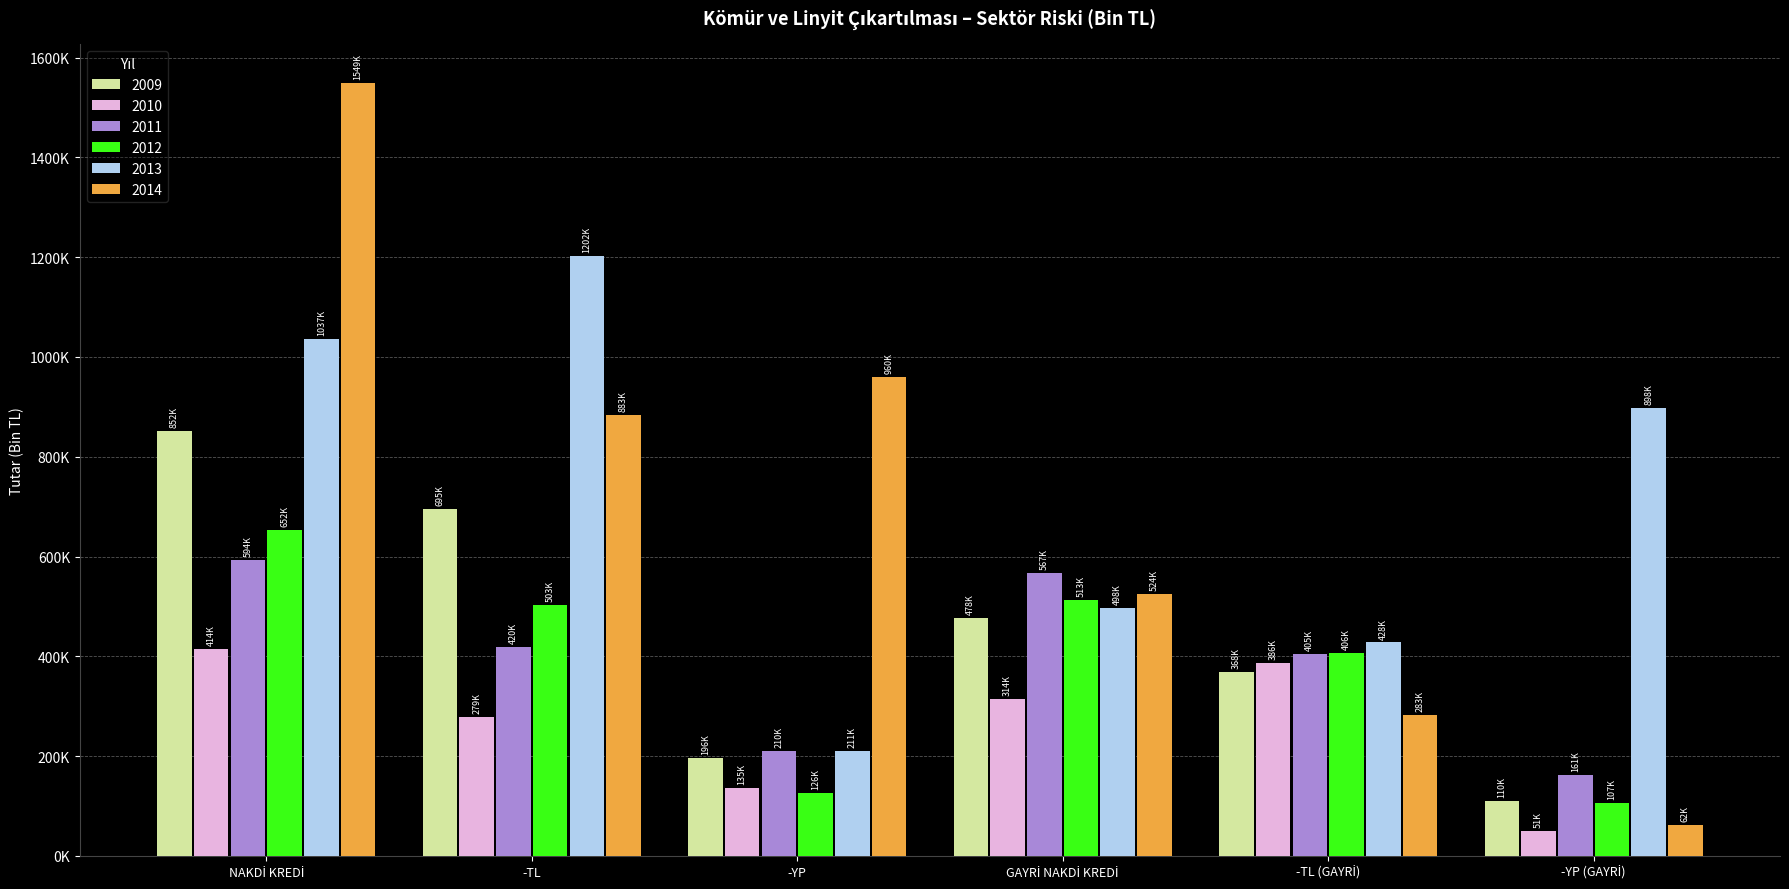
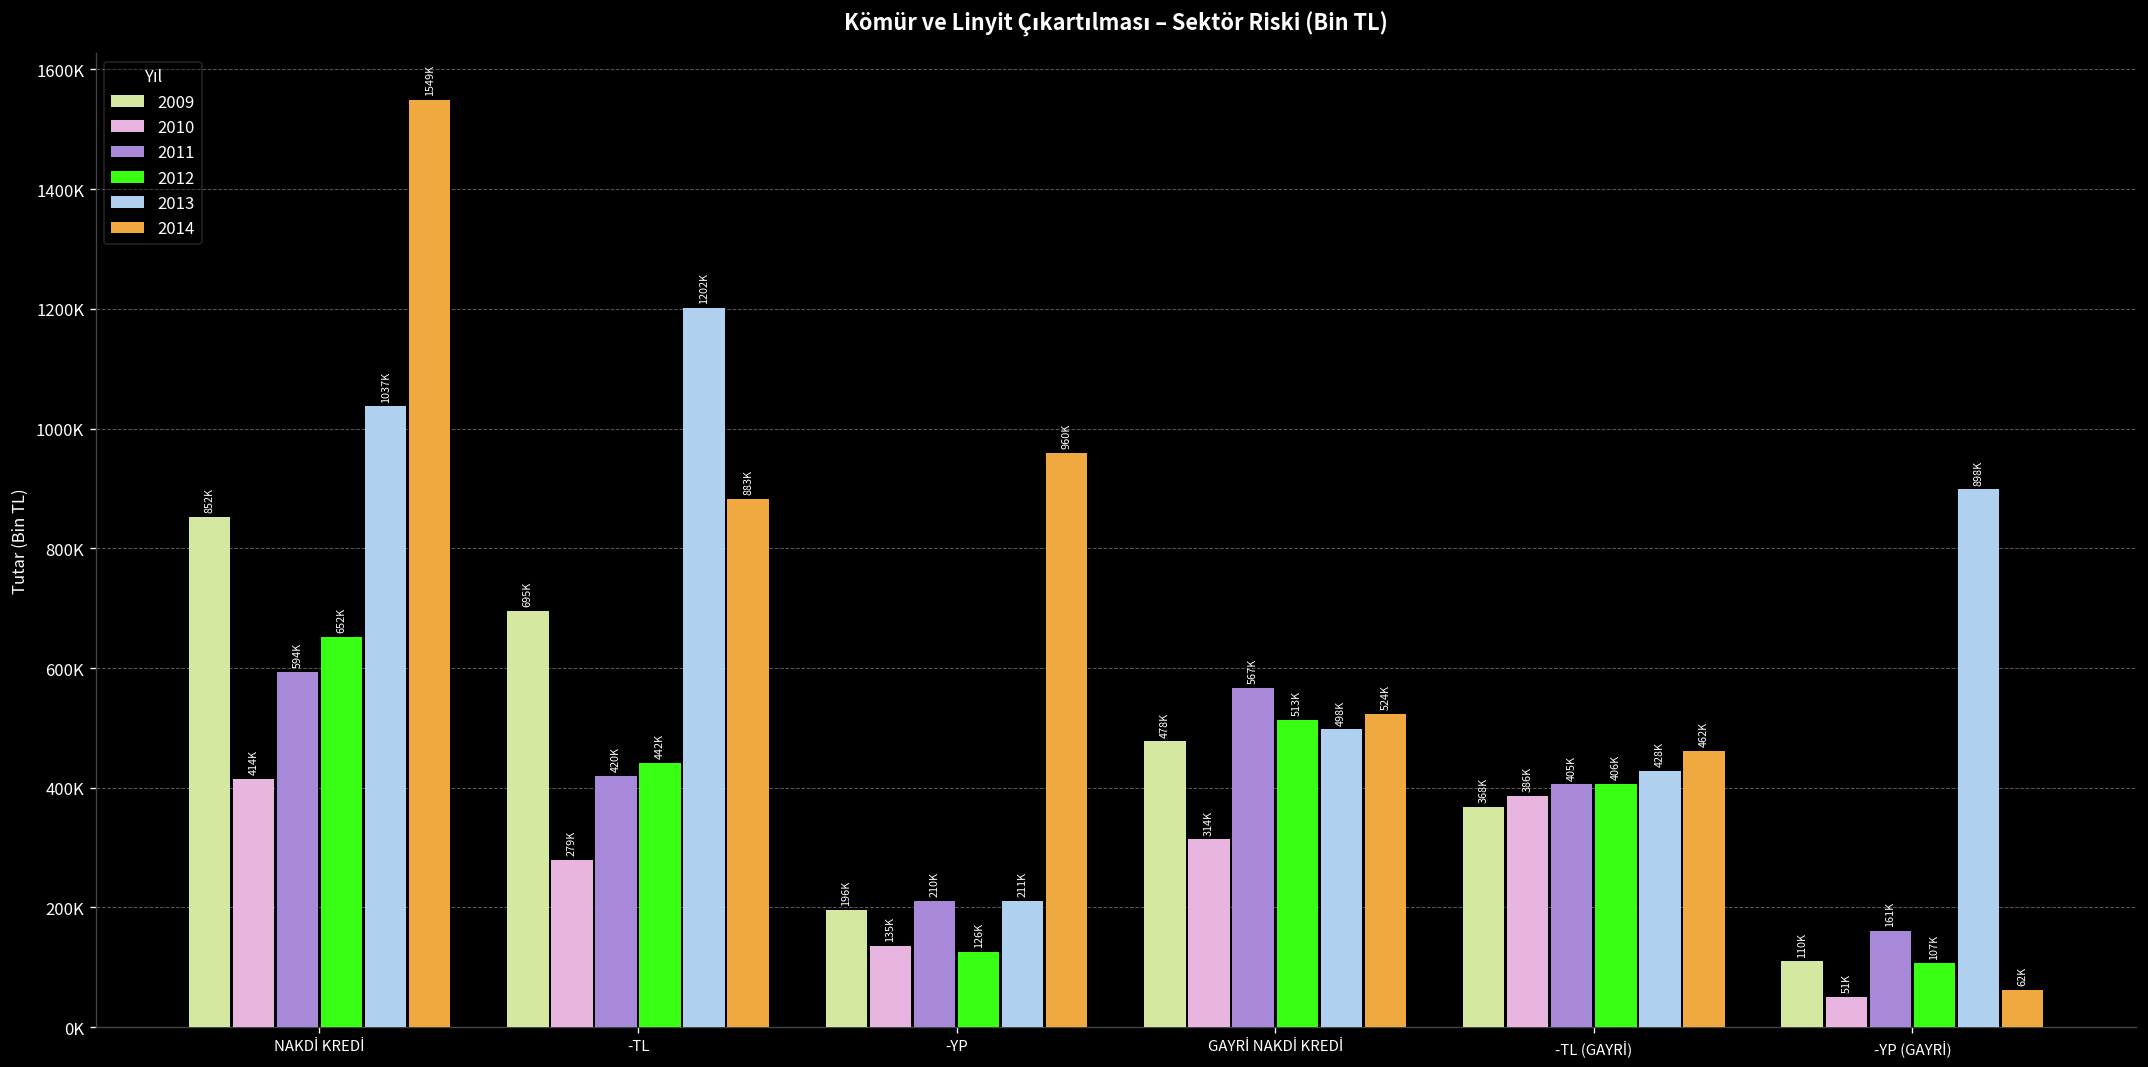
2012, -TL: 503K -> 442K
2014, -TL (GAYRİ): 283K -> 462K
